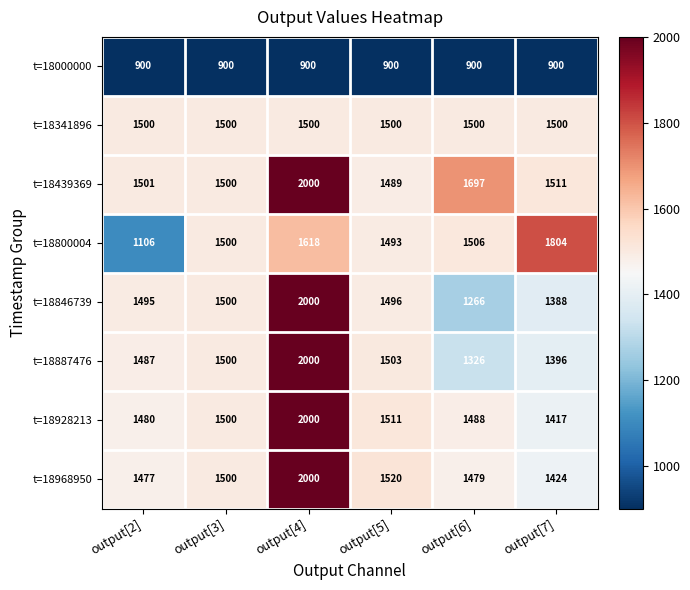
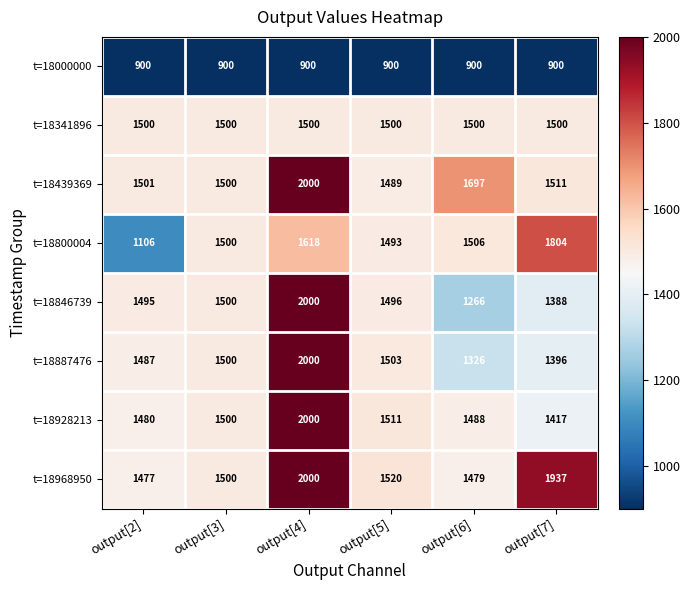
t=18968950, output[7]: 1424 -> 1937
